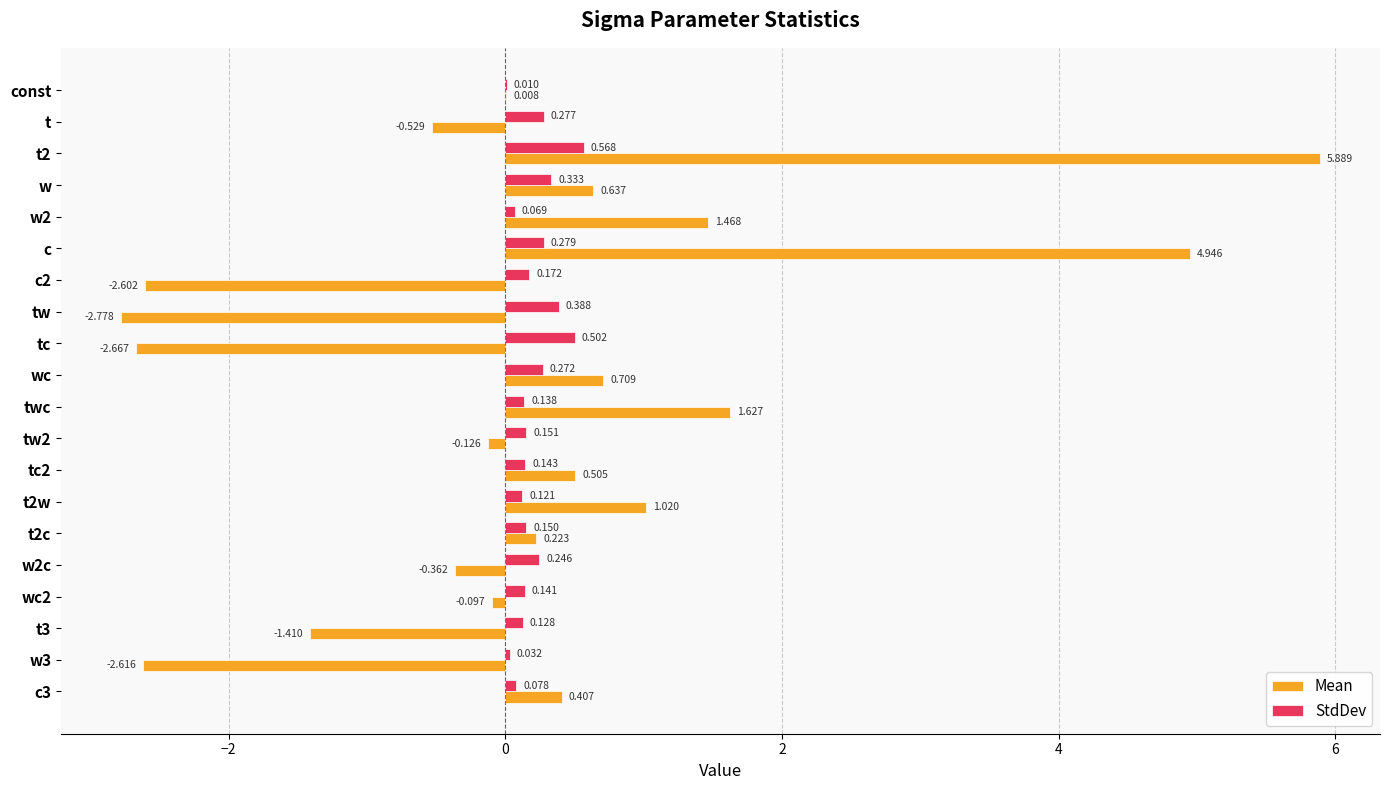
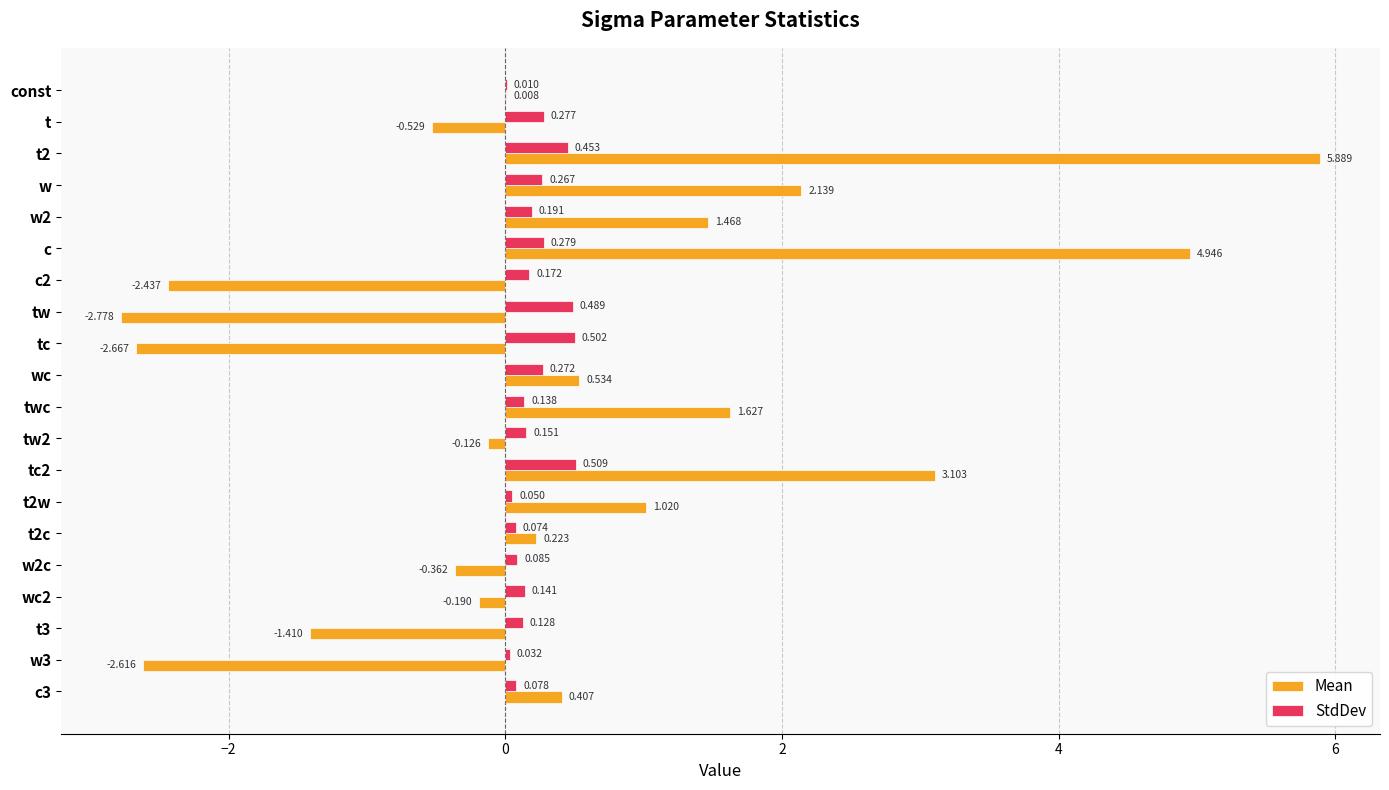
StdDev, t2: 0.568 -> 0.453
StdDev, w: 0.333 -> 0.267
Mean, w: 0.637 -> 2.139
StdDev, w2: 0.069 -> 0.191
Mean, c2: -2.602 -> -2.437
StdDev, tw: 0.388 -> 0.489
Mean, wc: 0.709 -> 0.534
StdDev, tc2: 0.143 -> 0.509
Mean, tc2: 0.505 -> 3.103
StdDev, t2w: 0.121 -> 0.050
StdDev, t2c: 0.150 -> 0.074
StdDev, w2c: 0.246 -> 0.085
Mean, wc2: -0.097 -> -0.190
